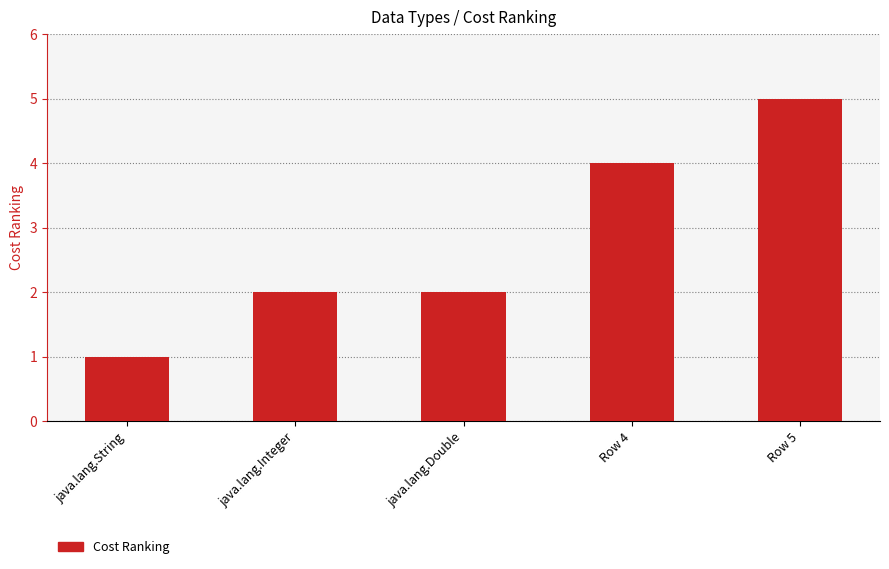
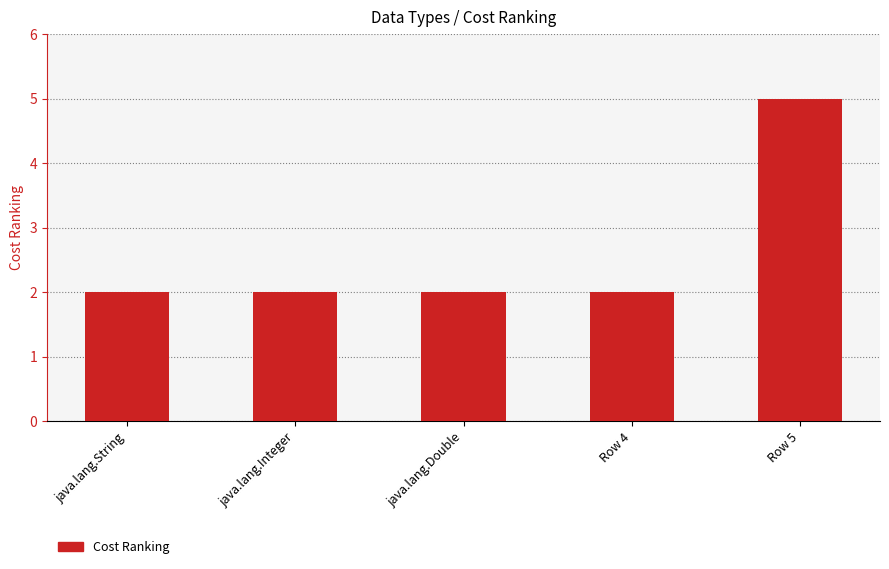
java.lang.String: 1 -> 2
Row 4: 4 -> 2
